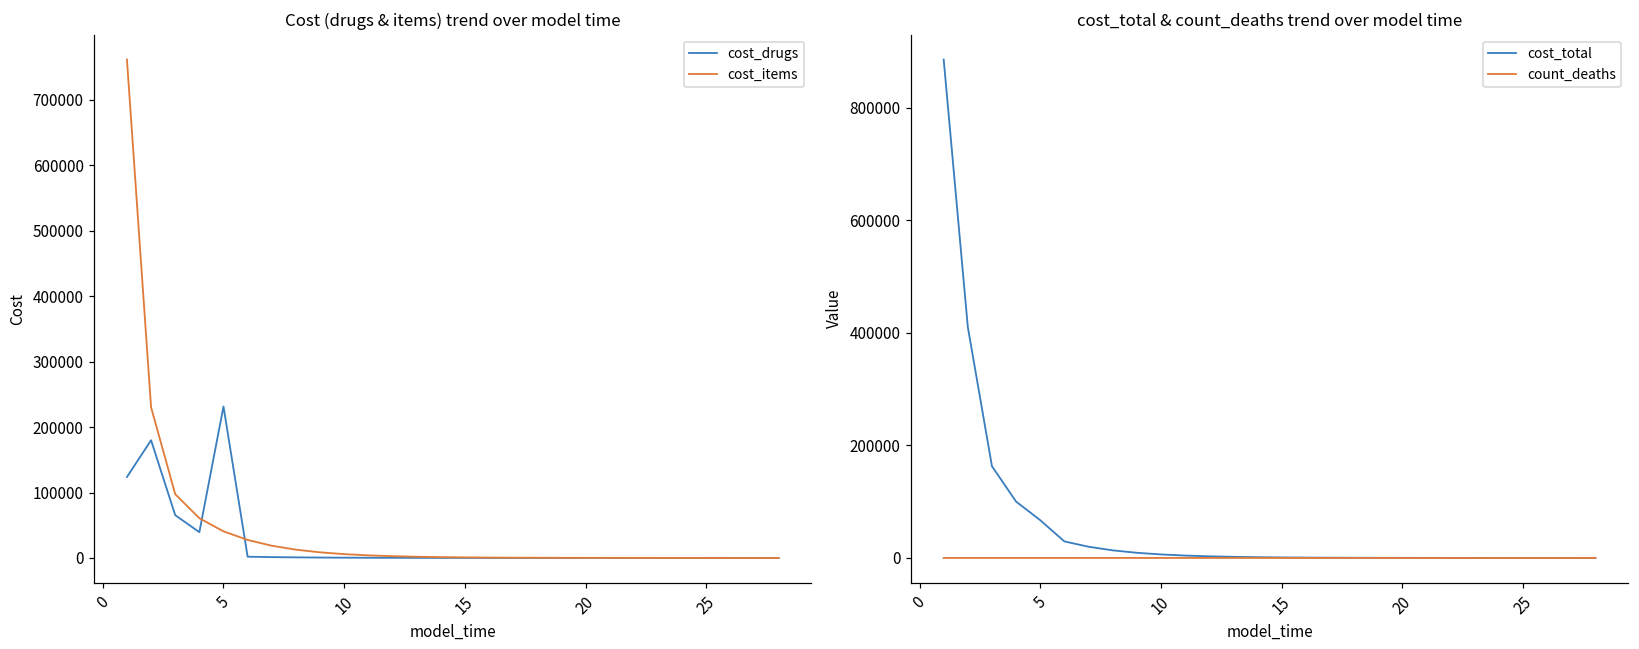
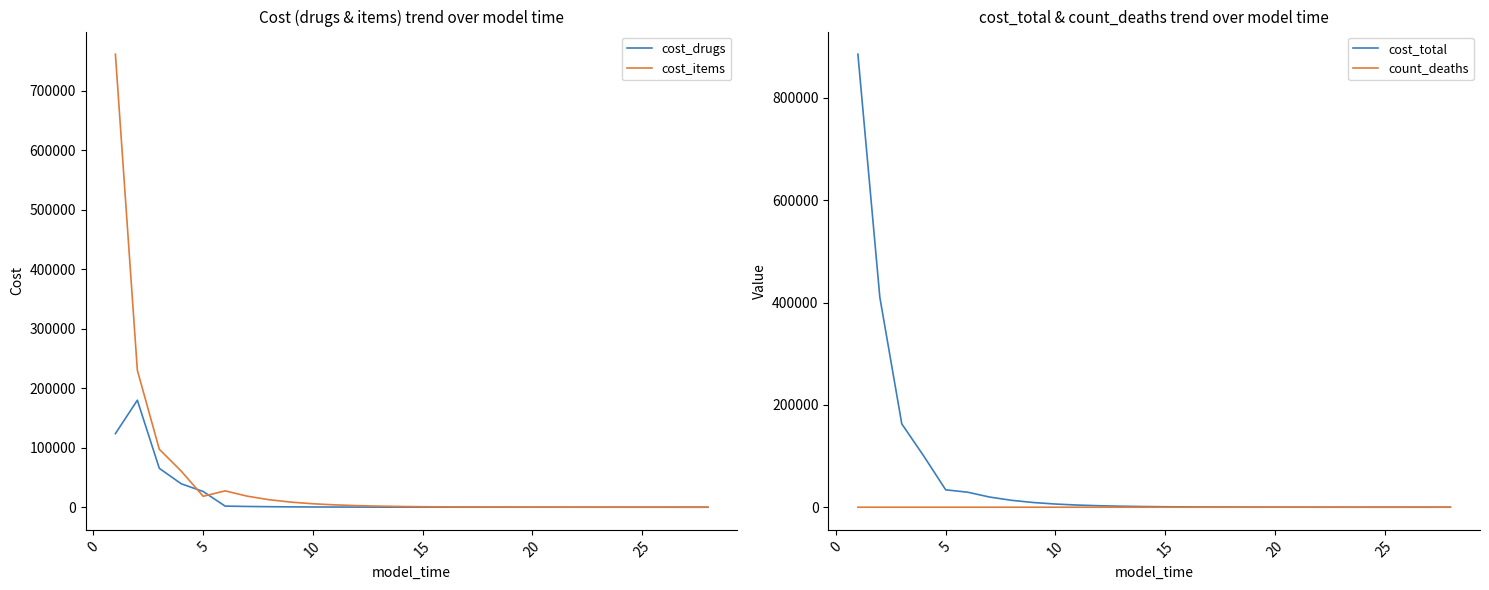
Cost (drugs & items) trend over model time, cost_drugs, 5: 230000 -> 30000
Cost (drugs & items) trend over model time, cost_items, 5: 40000 -> 20000
cost_total & count_deaths trend over model time, cost_total, 5: 70000 -> 30000
